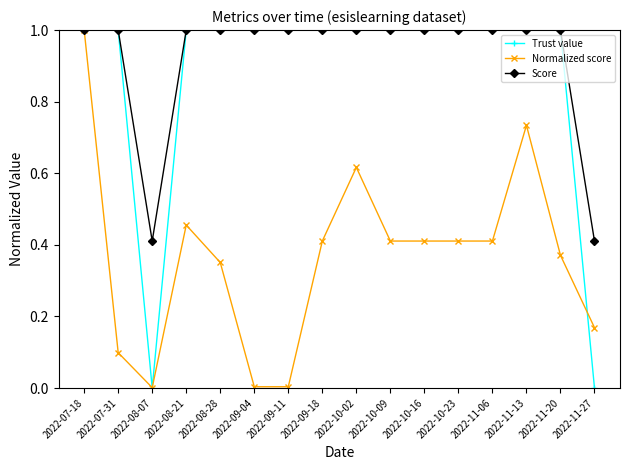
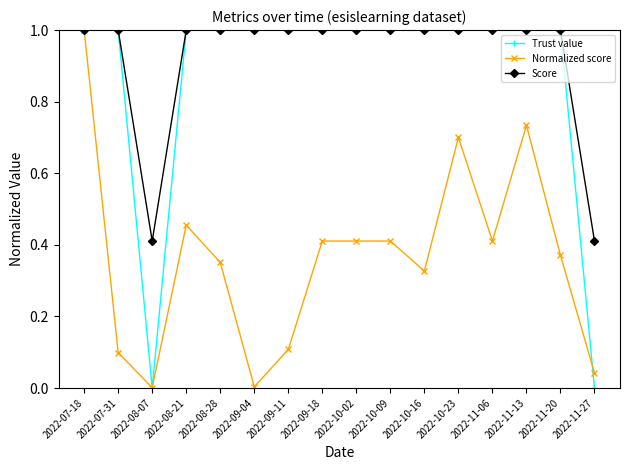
Normalized score, 2022-09-11: 0.00 -> 0.11
Normalized score, 2022-10-02: 0.62 -> 0.41
Normalized score, 2022-10-16: 0.41 -> 0.33
Normalized score, 2022-10-23: 0.41 -> 0.70
Normalized score, 2022-11-27: 0.17 -> 0.04
